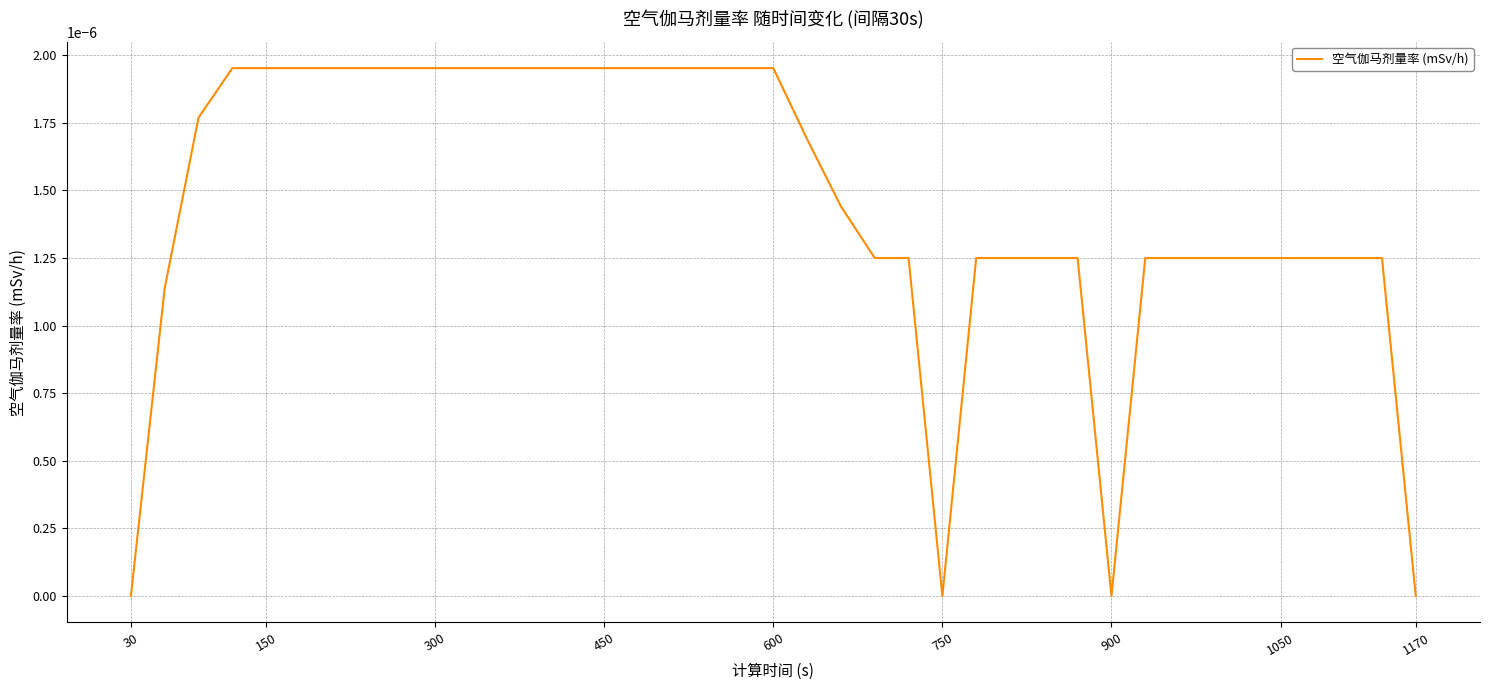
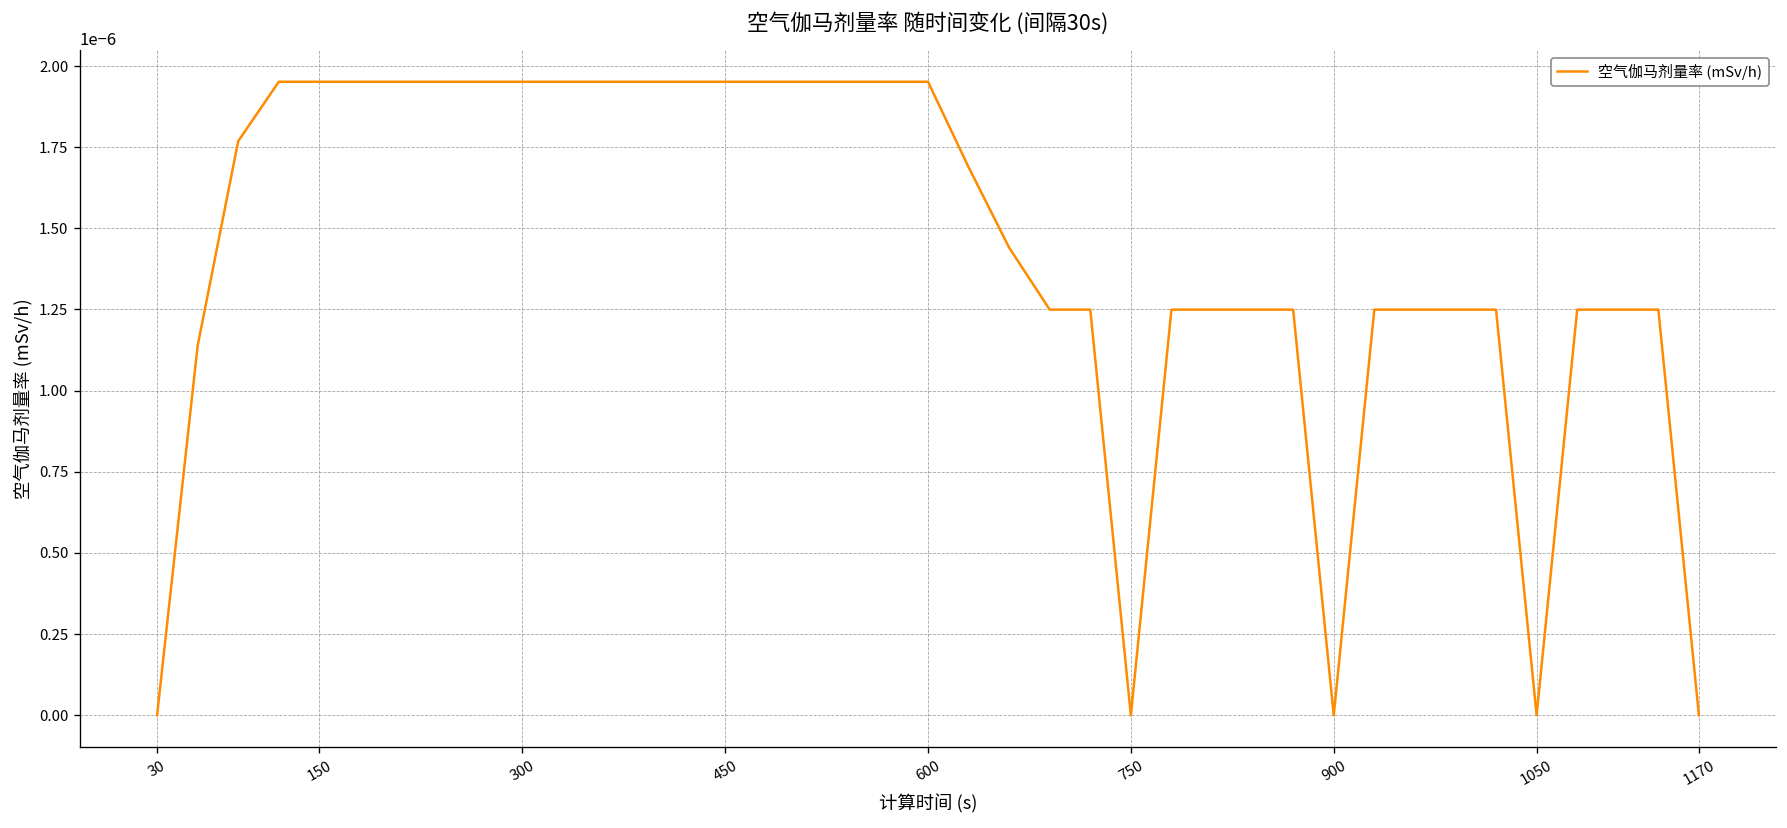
1050: 0.000001 -> 0.000000
